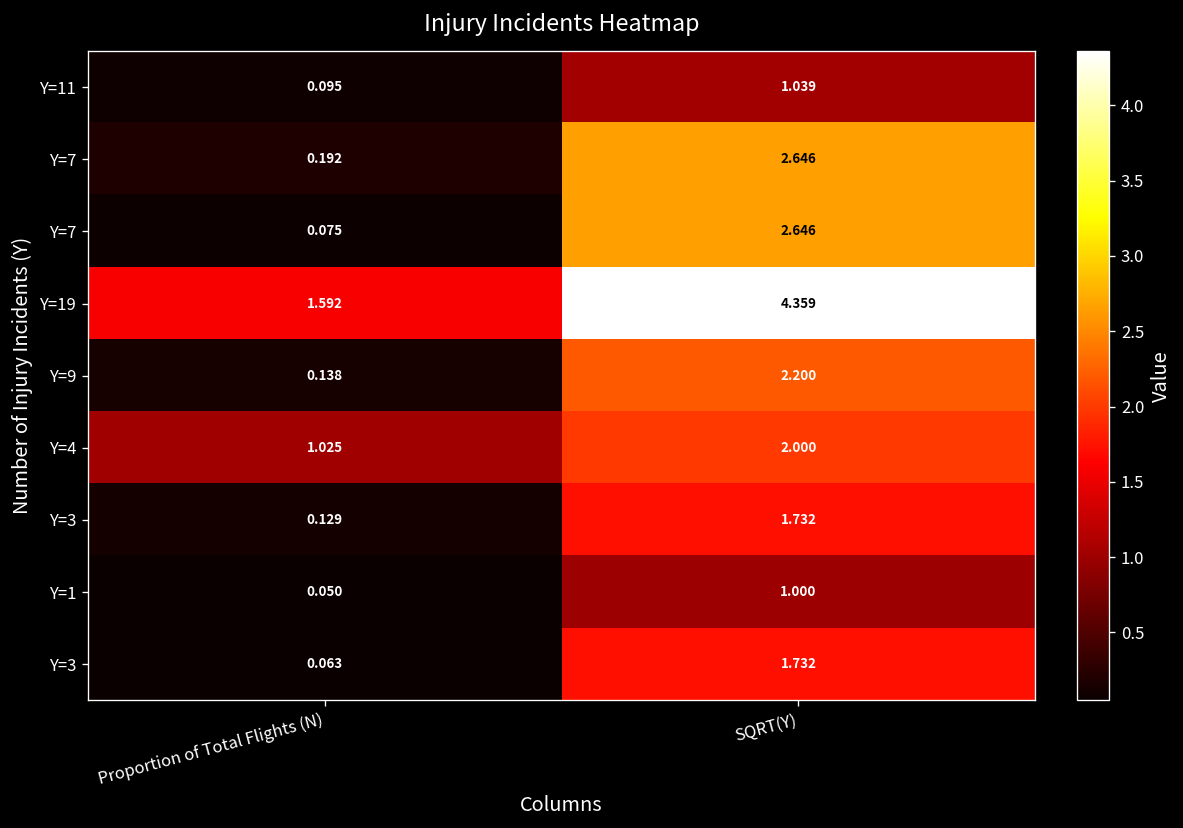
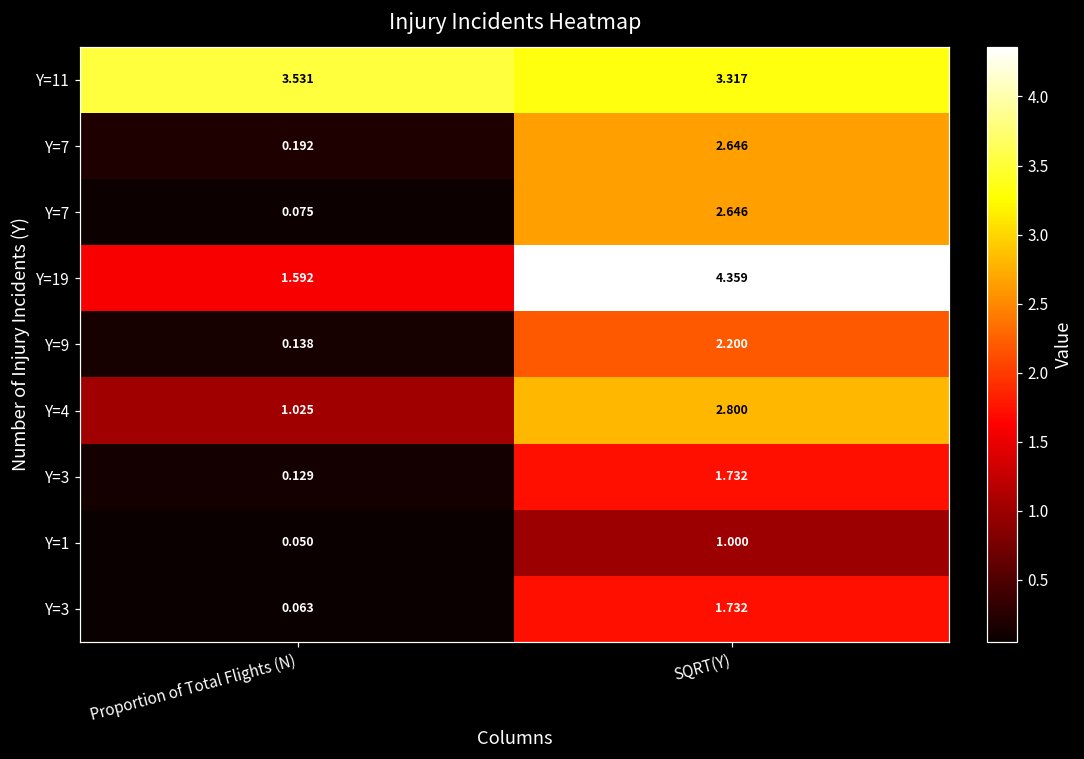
Y=11, Proportion of Total Flights (N): 0.095 -> 3.531
Y=11, SQRT(Y): 1.039 -> 3.317
Y=4, SQRT(Y): 2.000 -> 2.800
